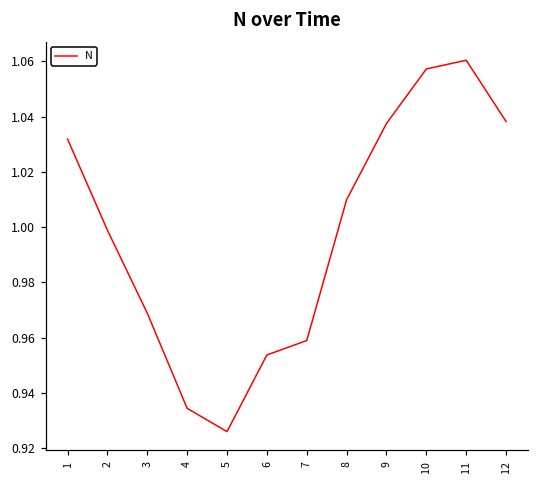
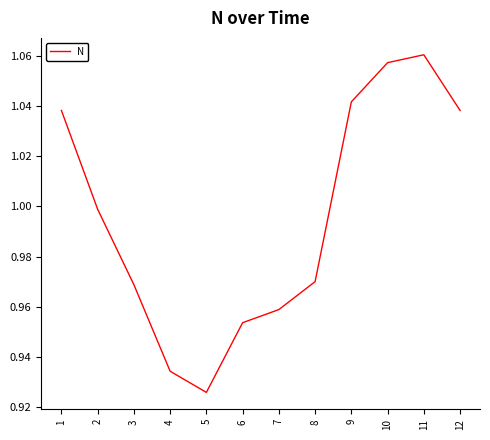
1: 1.032 -> 1.038
8: 1.010 -> 0.970
9: 1.037 -> 1.042
